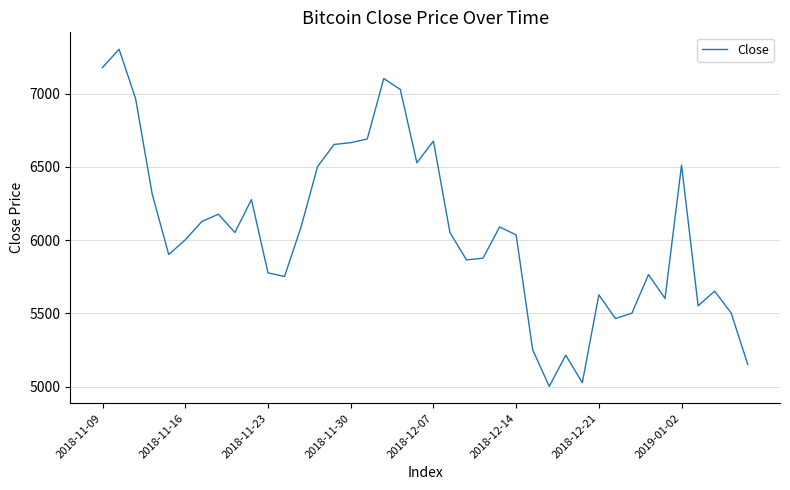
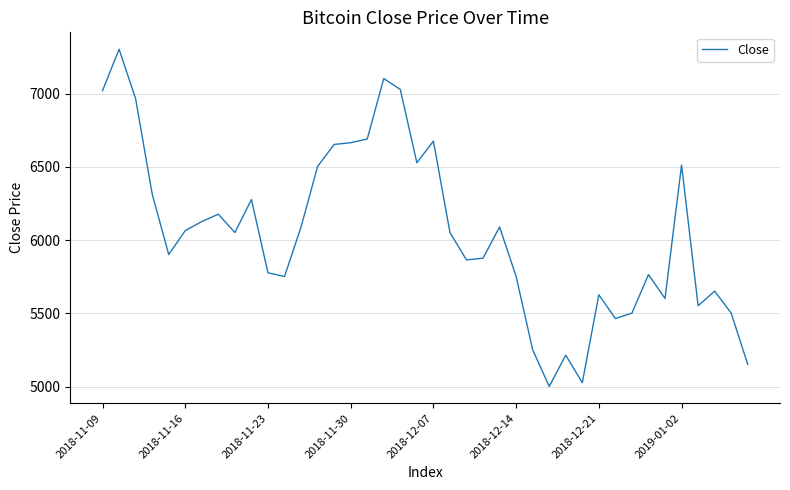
2018-11-09: 7180 -> 7020
2018-11-16: 6000 -> 6070
2018-12-14: 6040 -> 5750
